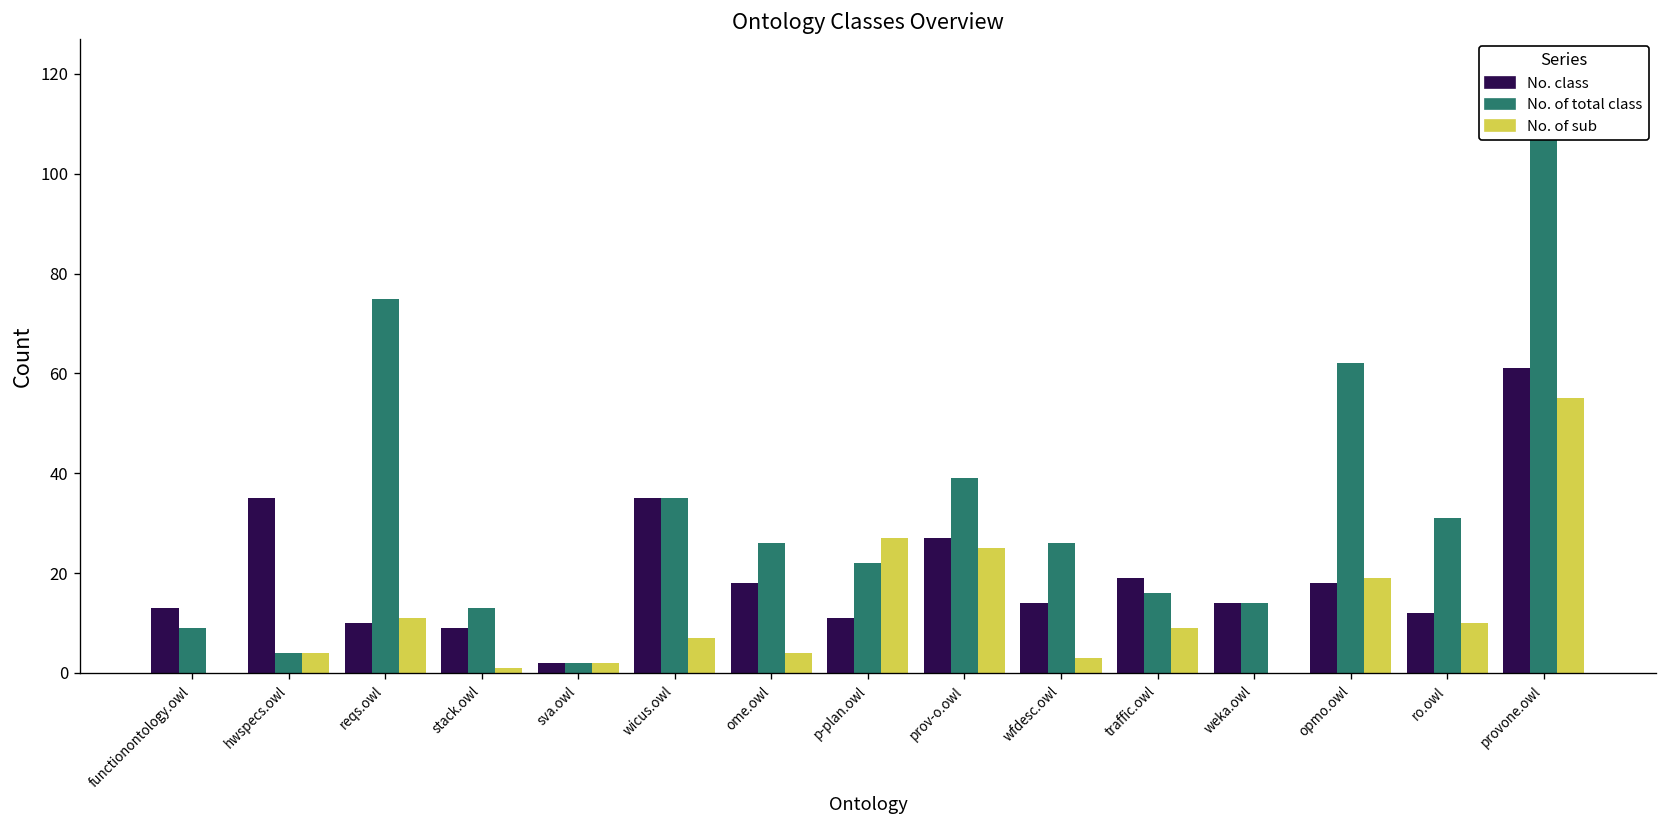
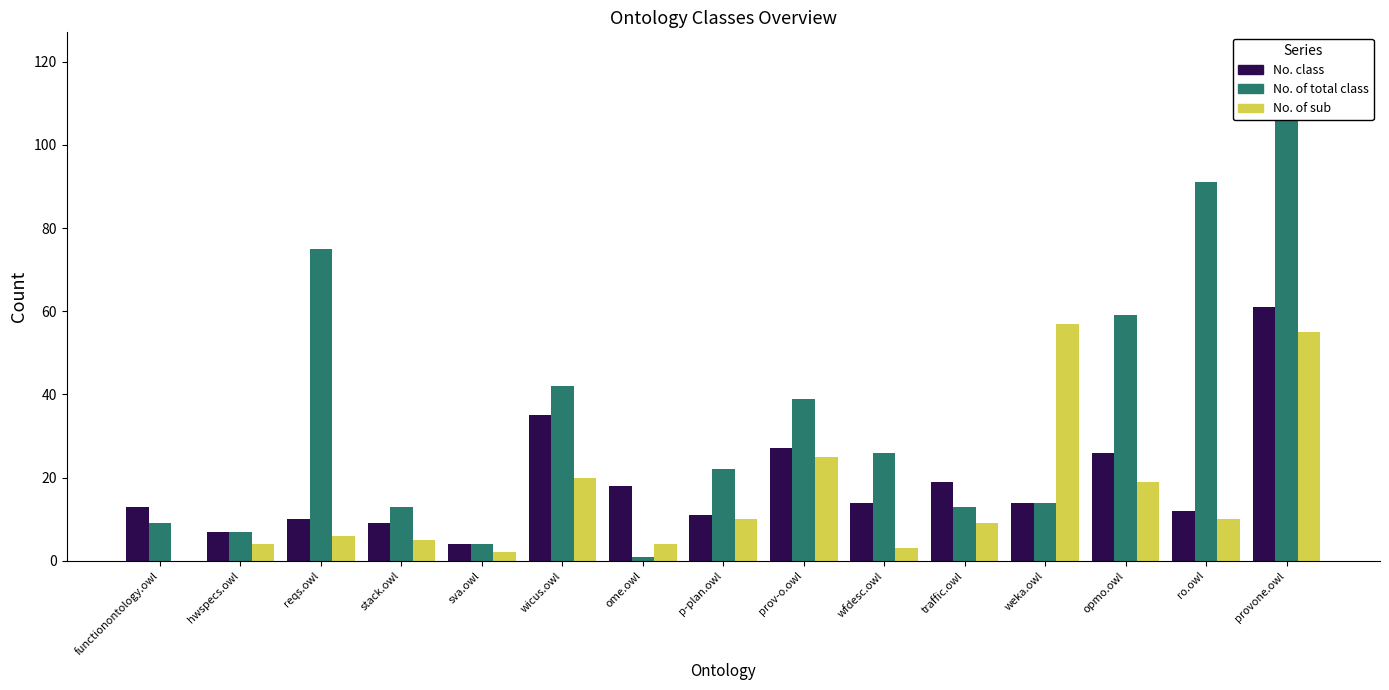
No. class, hwspecs.owl: 35 -> 7
No. of total class, hwspecs.owl: 4 -> 7
No. of sub, reqs.owl: 11 -> 6
No. of sub, stack.owl: 1 -> 5
No. class, sva.owl: 2 -> 4
No. of total class, sva.owl: 2 -> 4
No. of total class, wicus.owl: 35 -> 42
No. of sub, wicus.owl: 7 -> 20
No. of total class, ome.owl: 26 -> 1
No. of sub, p-plan.owl: 27 -> 10
No. of total class, traffic.owl: 16 -> 13
No. of sub, weka.owl: 0 -> 57
No. class, opmo.owl: 18 -> 26
No. of total class, opmo.owl: 62 -> 59
No. of total class, ro.owl: 31 -> 91
